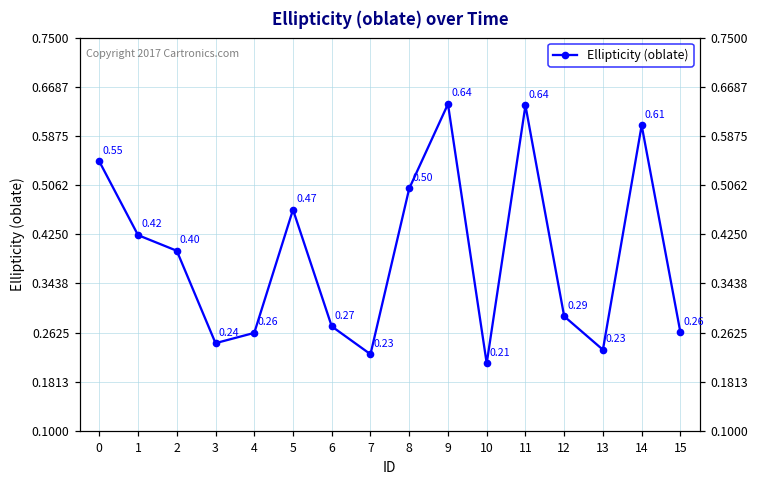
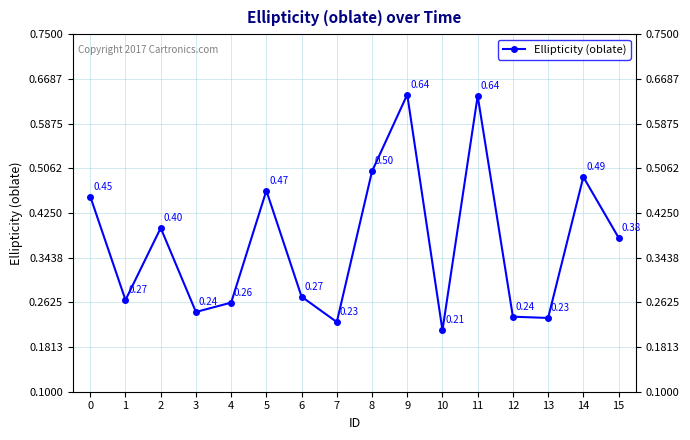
0: 0.55 -> 0.45
1: 0.42 -> 0.27
12: 0.29 -> 0.24
14: 0.61 -> 0.49
15: 0.26 -> 0.38
